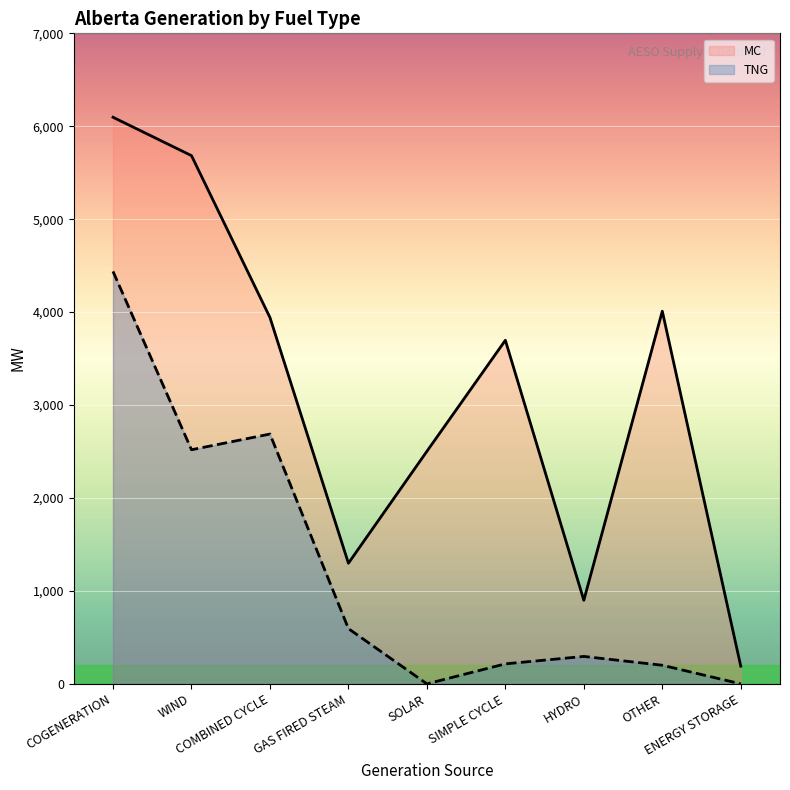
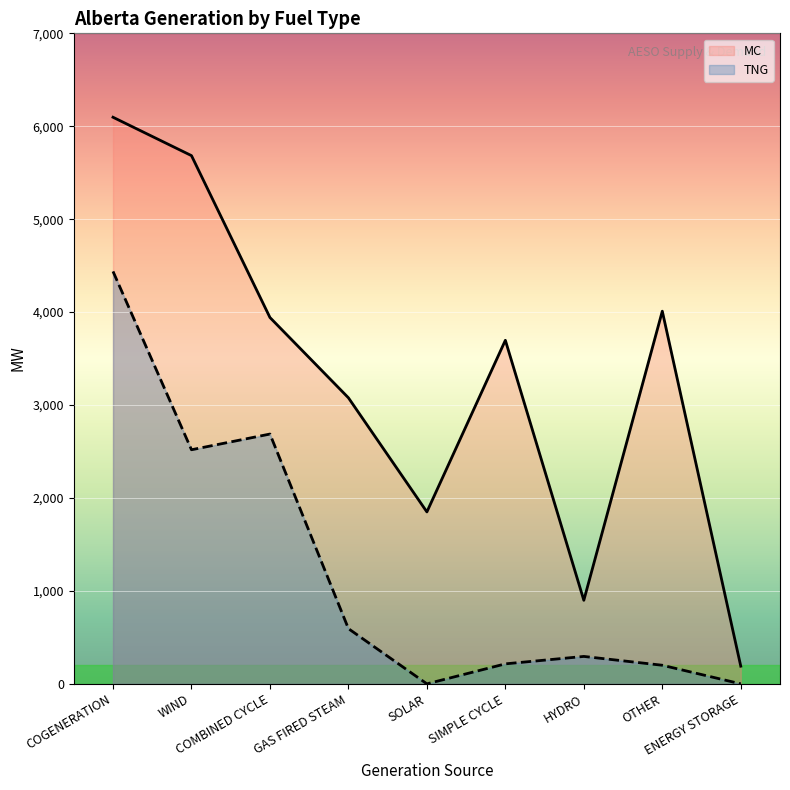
MC, GAS FIRED STEAM: 1,300 -> 3,100
MC, SOLAR: 2,500 -> 1,900
